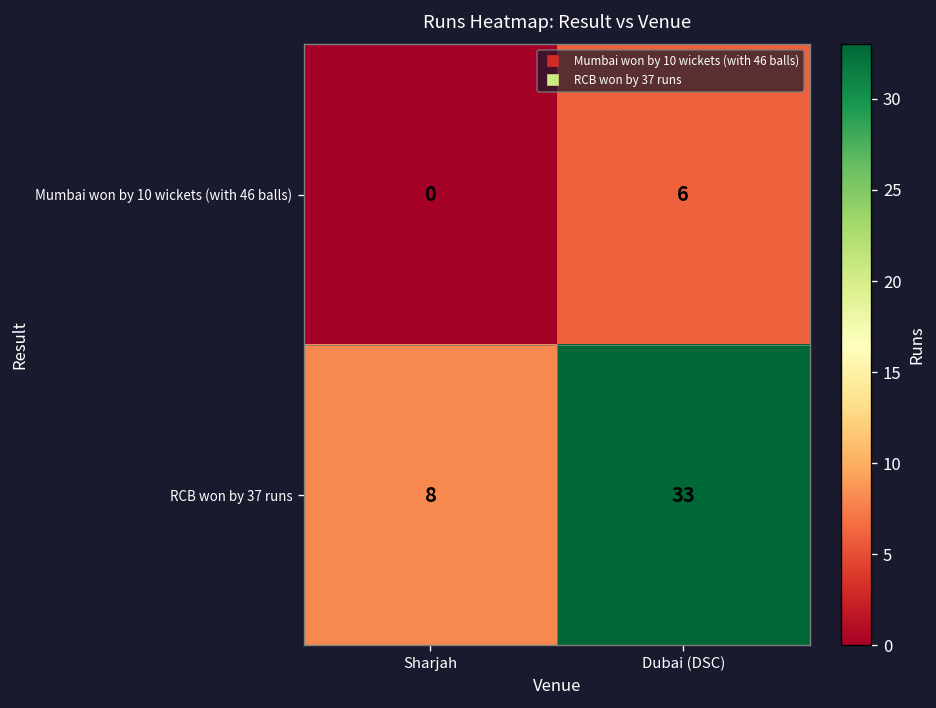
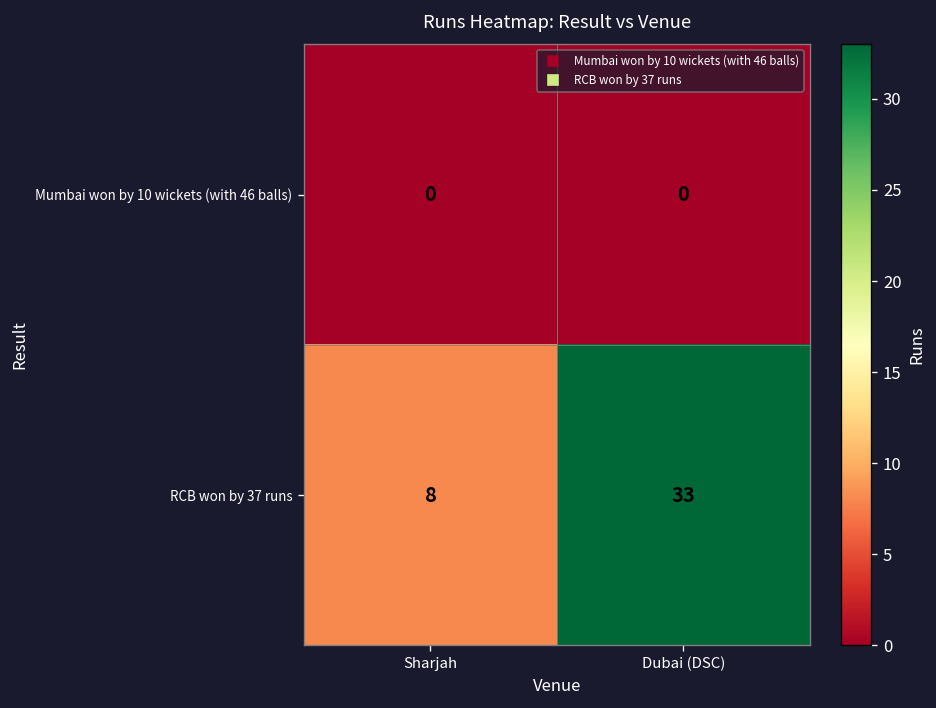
Mumbai won by 10 wickets (with 46 balls), Dubai (DSC): 6 -> 0
